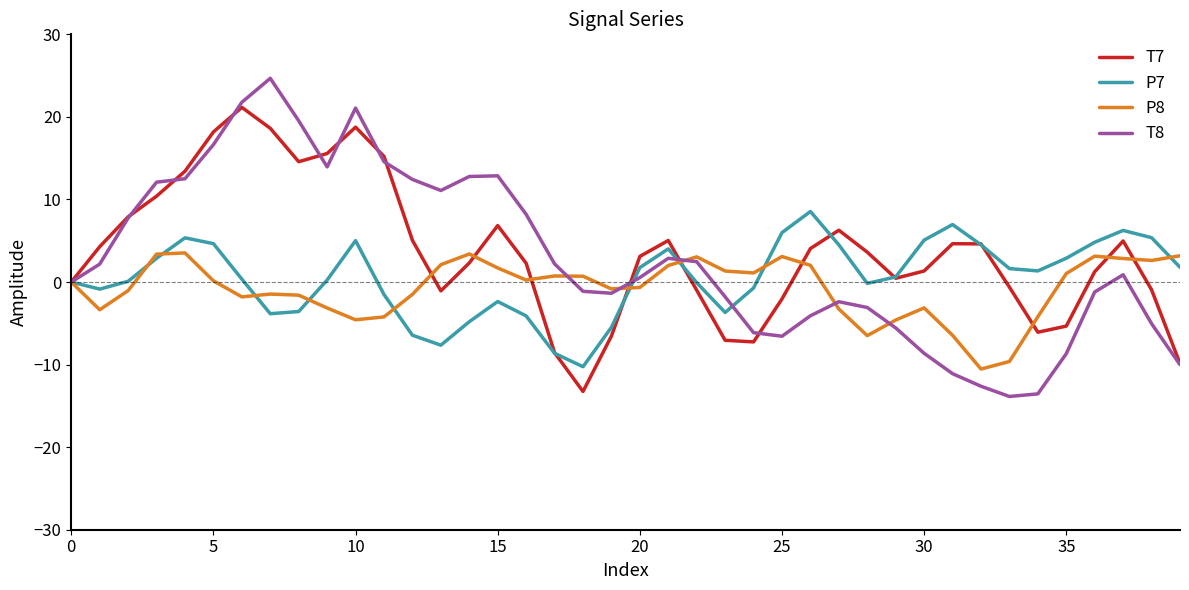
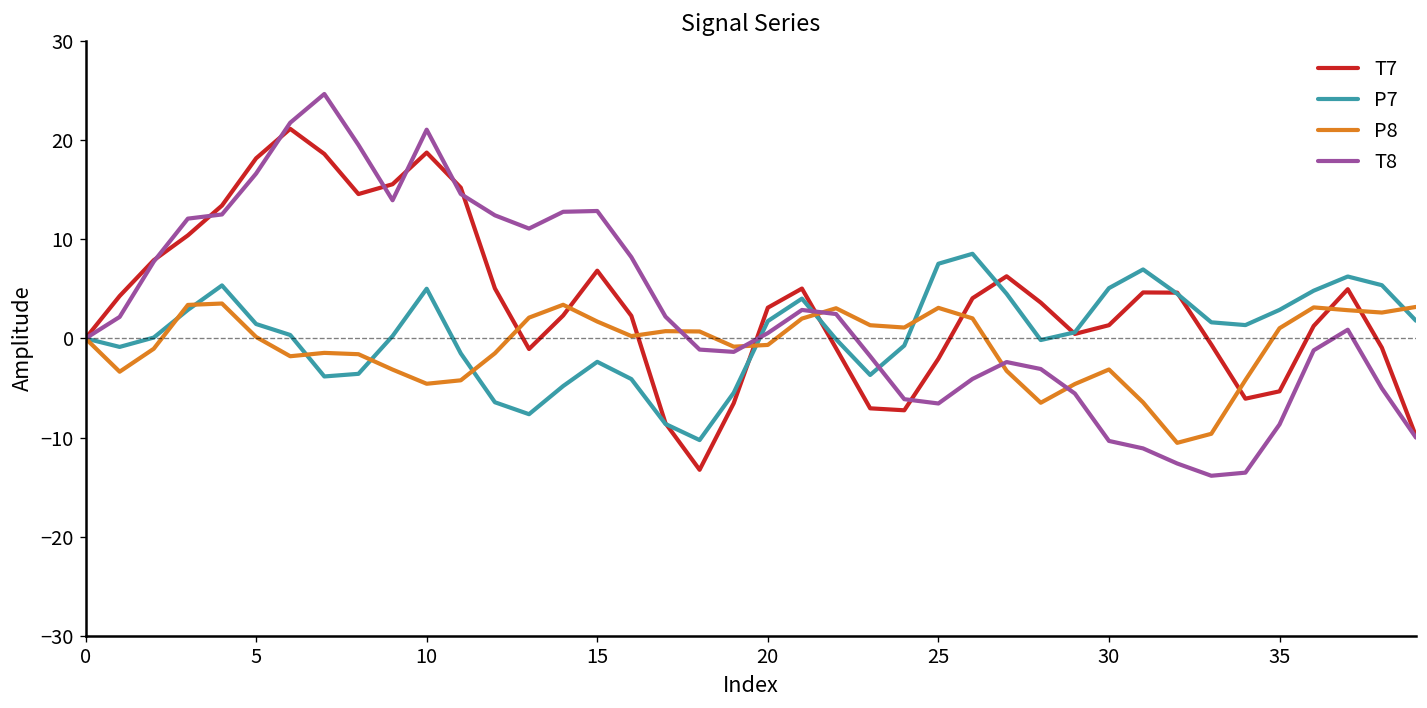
P7, 5: 5 -> 1
P7, 25: 6 -> 8
T8, 30: -9 -> -10
